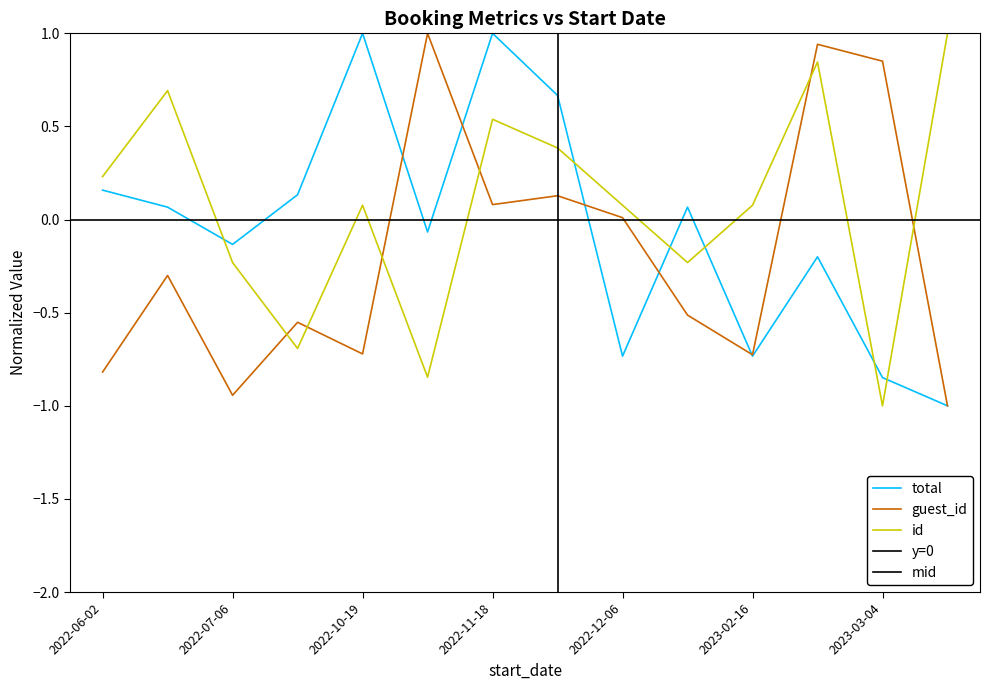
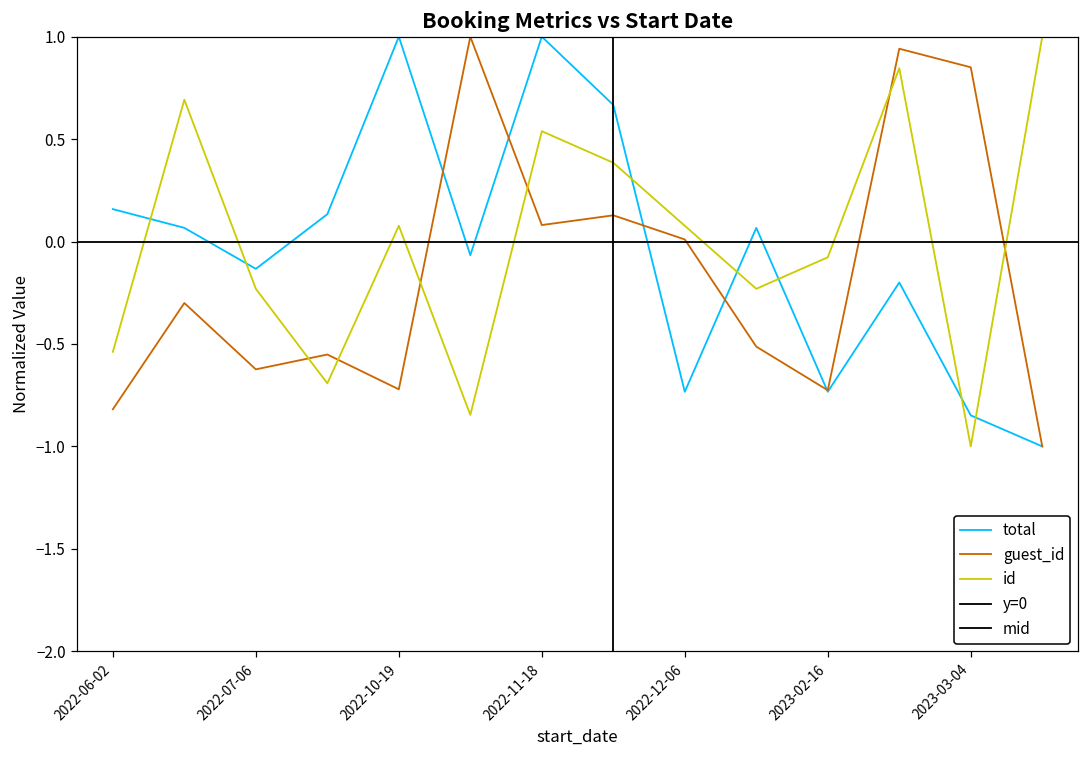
id, 2022-06-02: 0.23 -> -0.54
guest_id, 2022-07-06: -0.94 -> -0.62
id, 2023-02-16: 0.08 -> -0.08
